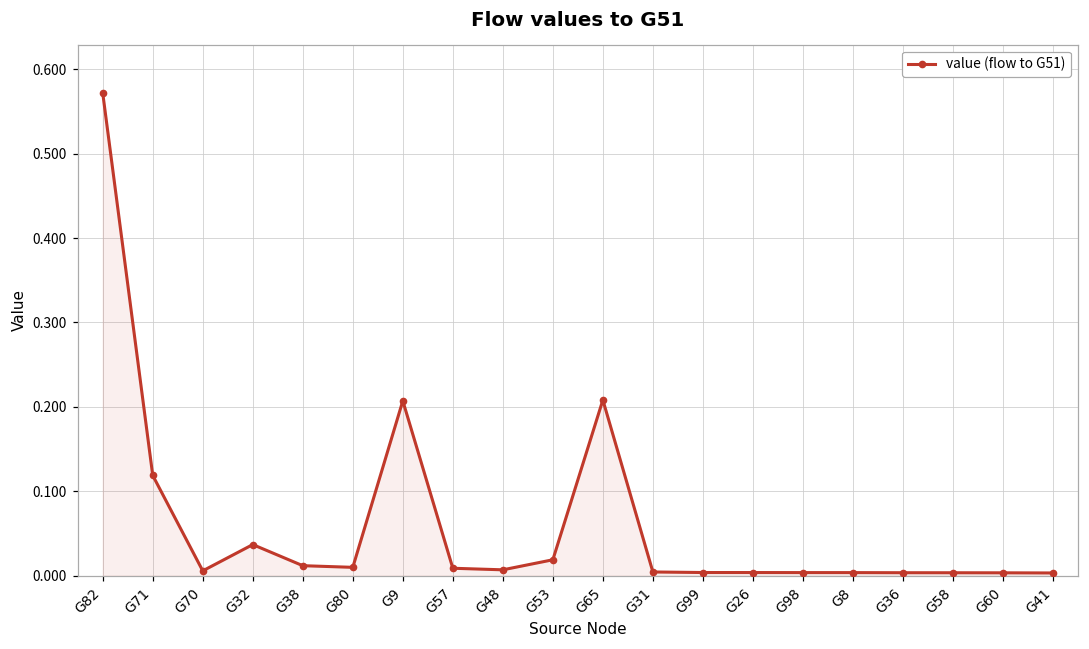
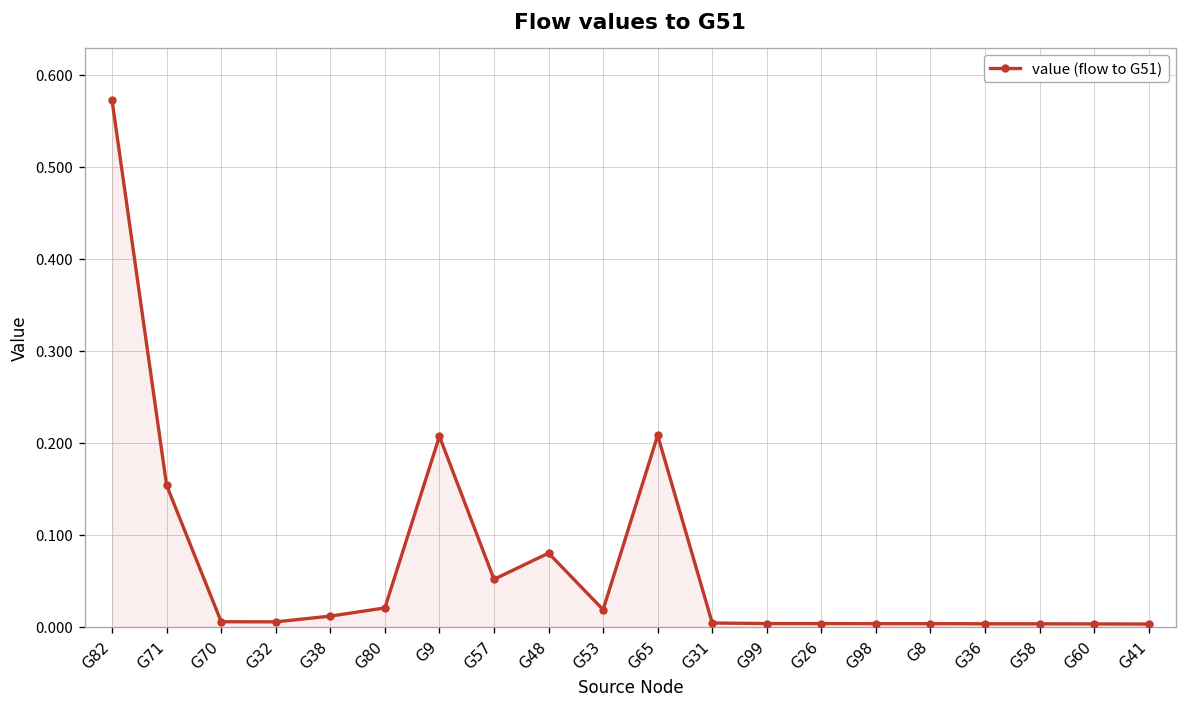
G71: 0.12 -> 0.15
G32: 0.04 -> 0.01
G80: 0.01 -> 0.02
G57: 0.01 -> 0.05
G48: 0.01 -> 0.08
